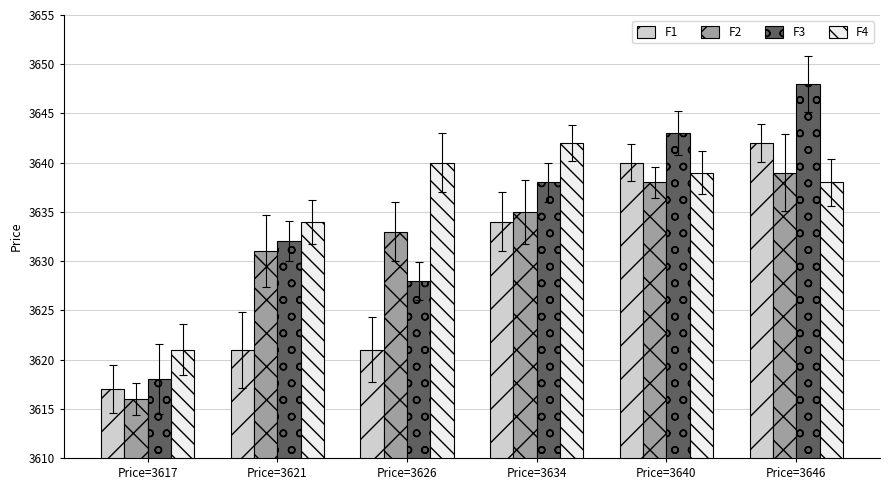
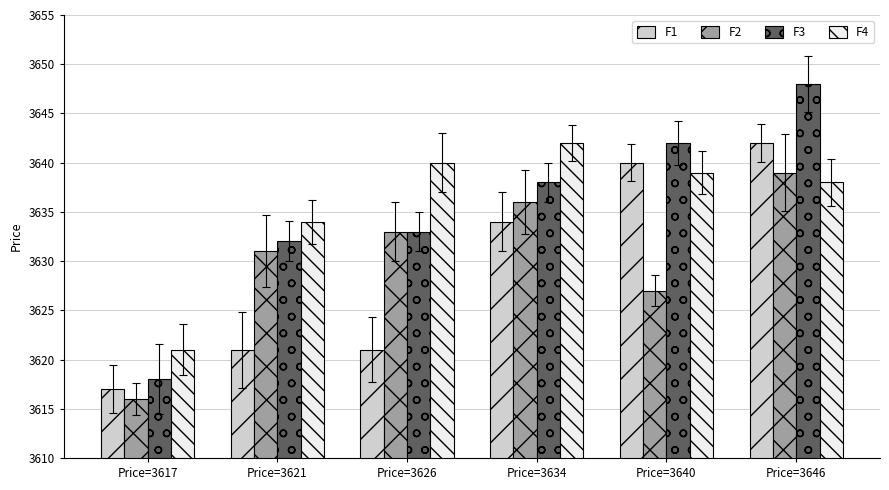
F3, Price=3626: 3628 -> 3633
F2, Price=3634: 3635 -> 3636
F2, Price=3640: 3638 -> 3627
F3, Price=3640: 3643 -> 3642
